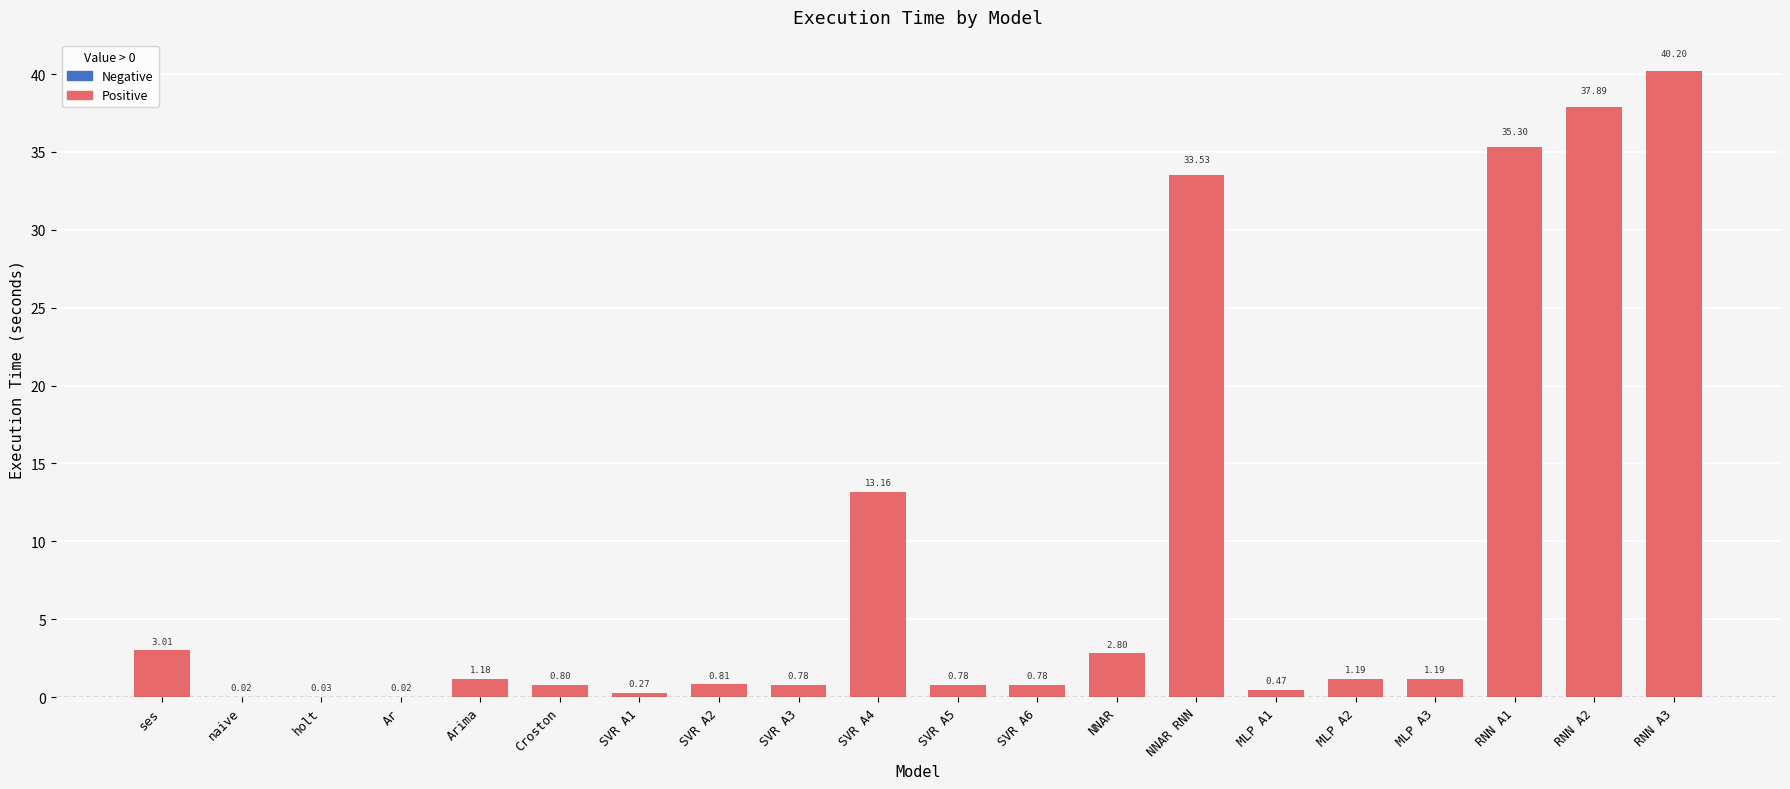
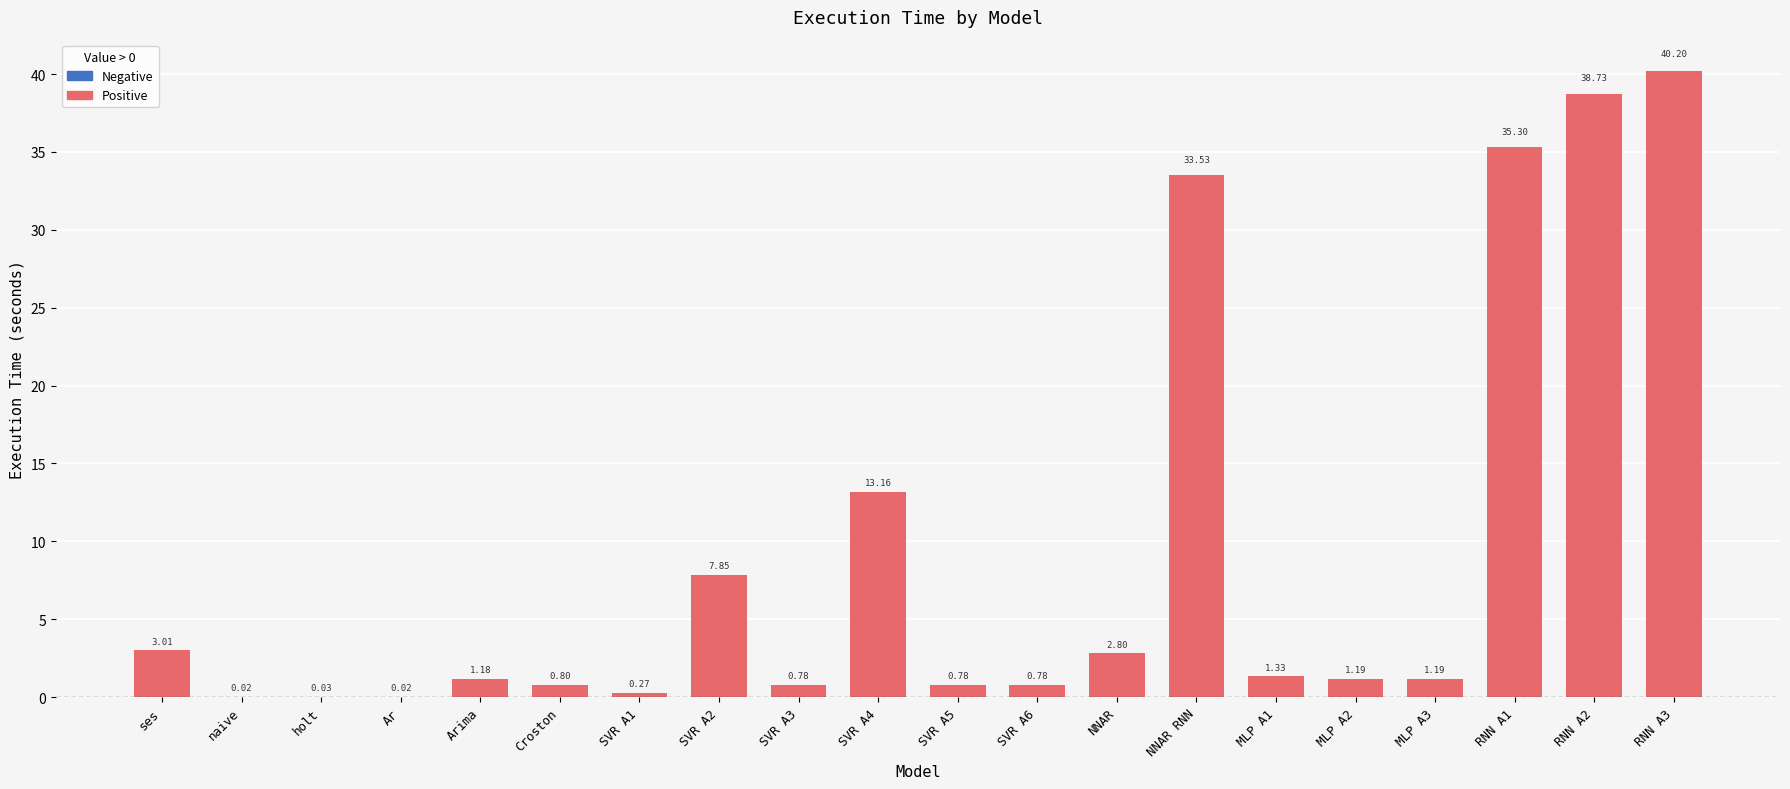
SVR A2: 0.81 -> 7.85
MLP A1: 0.47 -> 1.33
RNN A2: 37.89 -> 38.73
